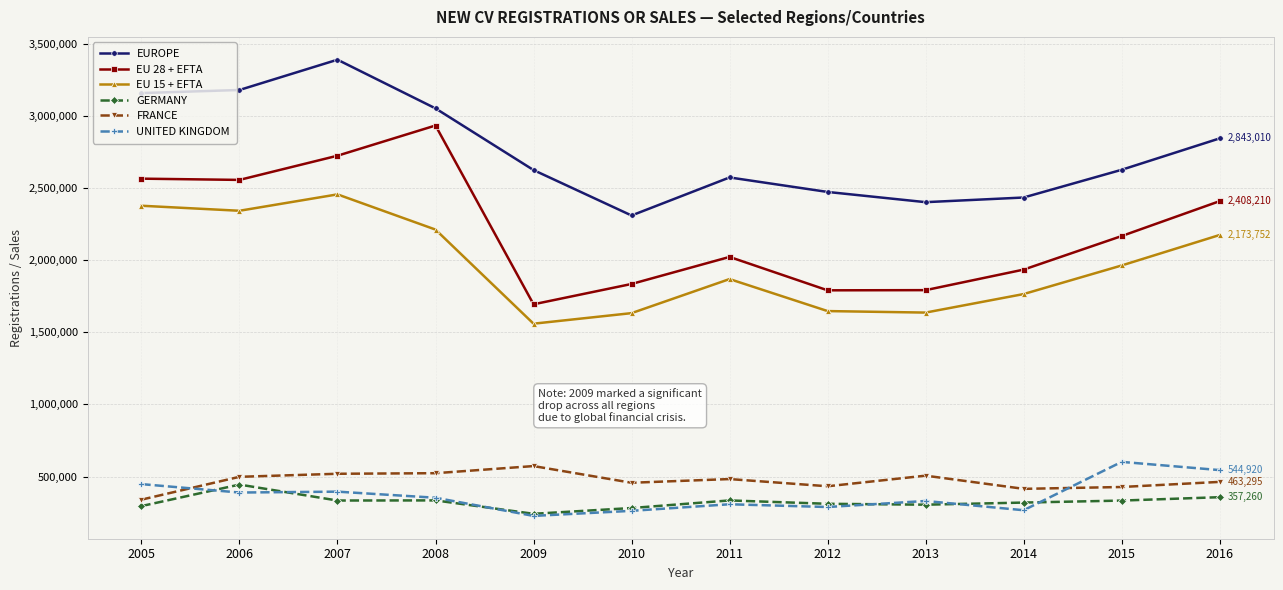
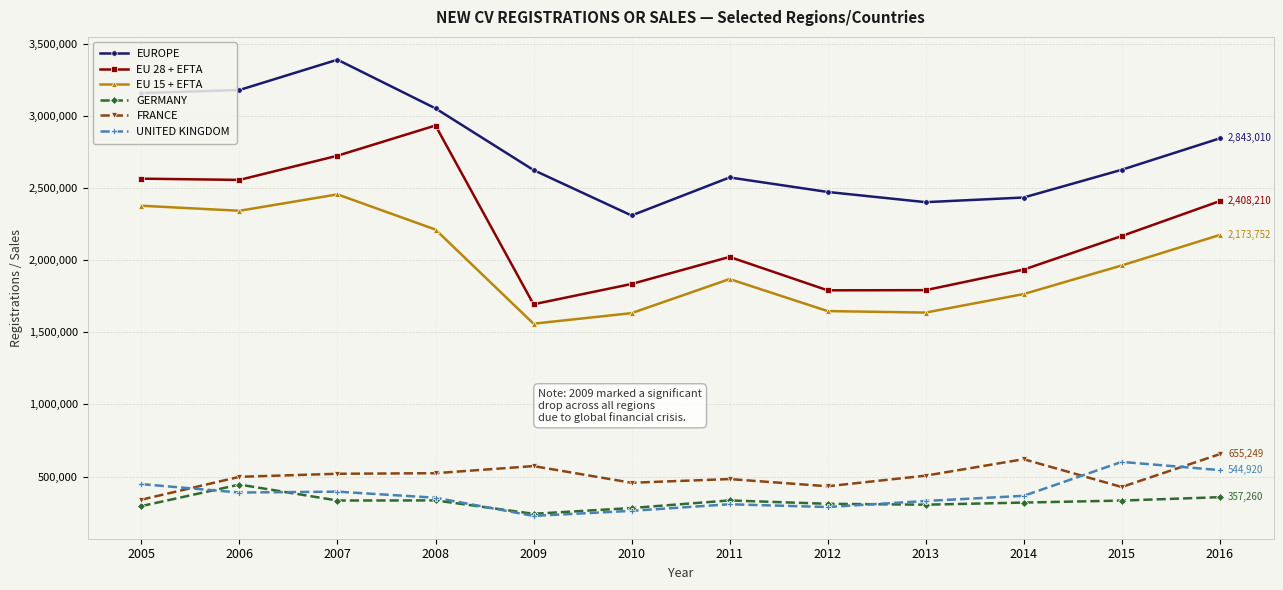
FRANCE, 2014: 420,000 -> 620,000
UNITED KINGDOM, 2014: 270,000 -> 370,000
FRANCE, 2016: 463,295 -> 655,249
